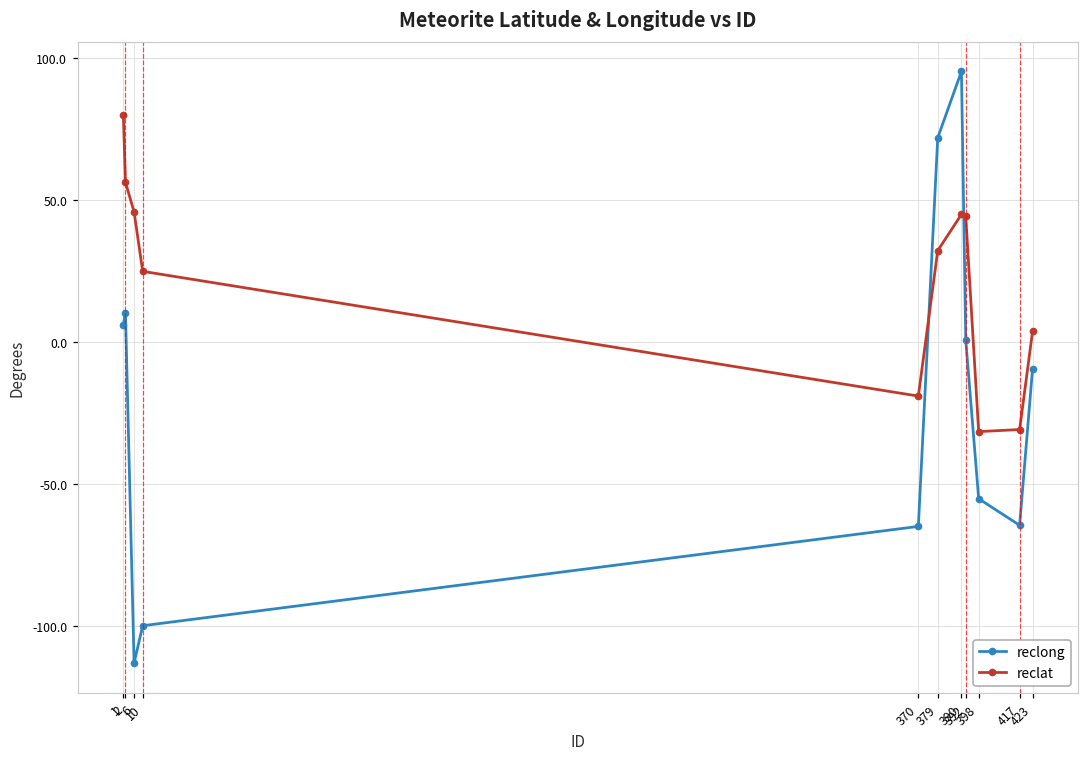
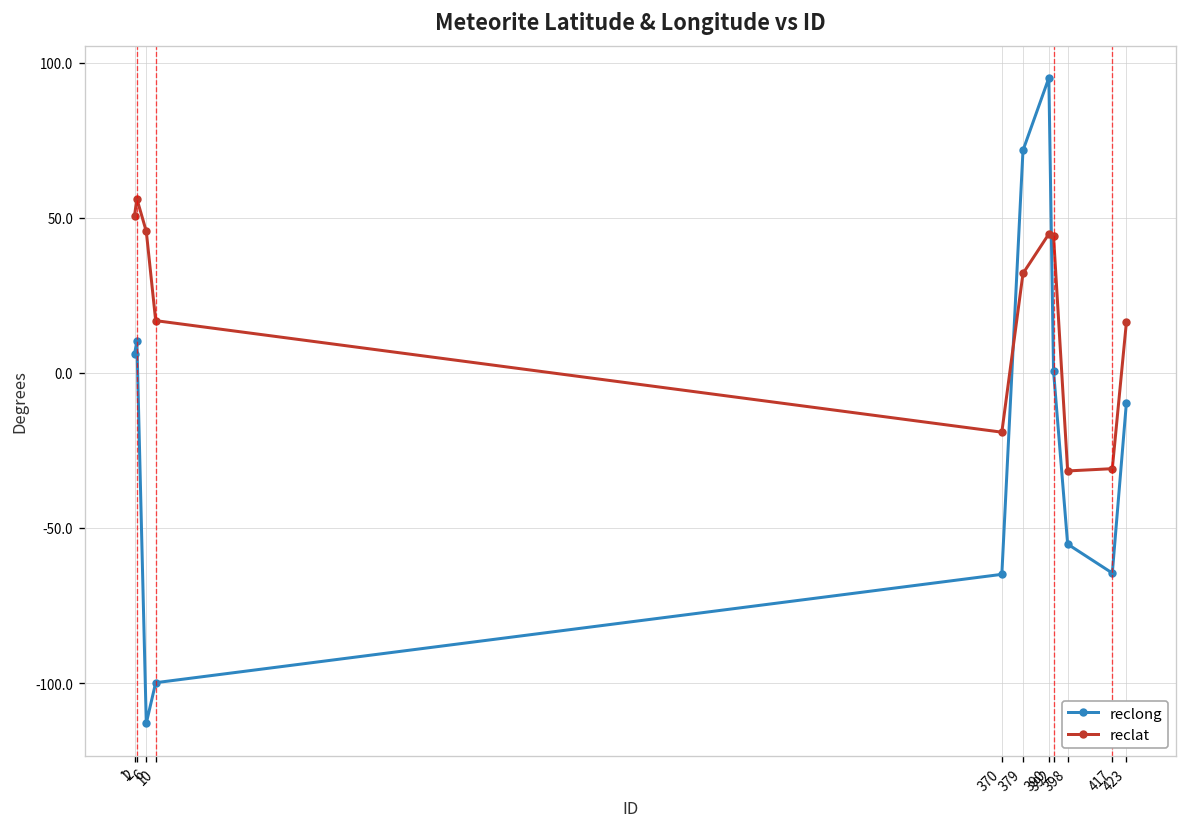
reclat, 1: 80 -> 51
reclat, 10: 25 -> 17
reclat, 423: 4 -> 16
